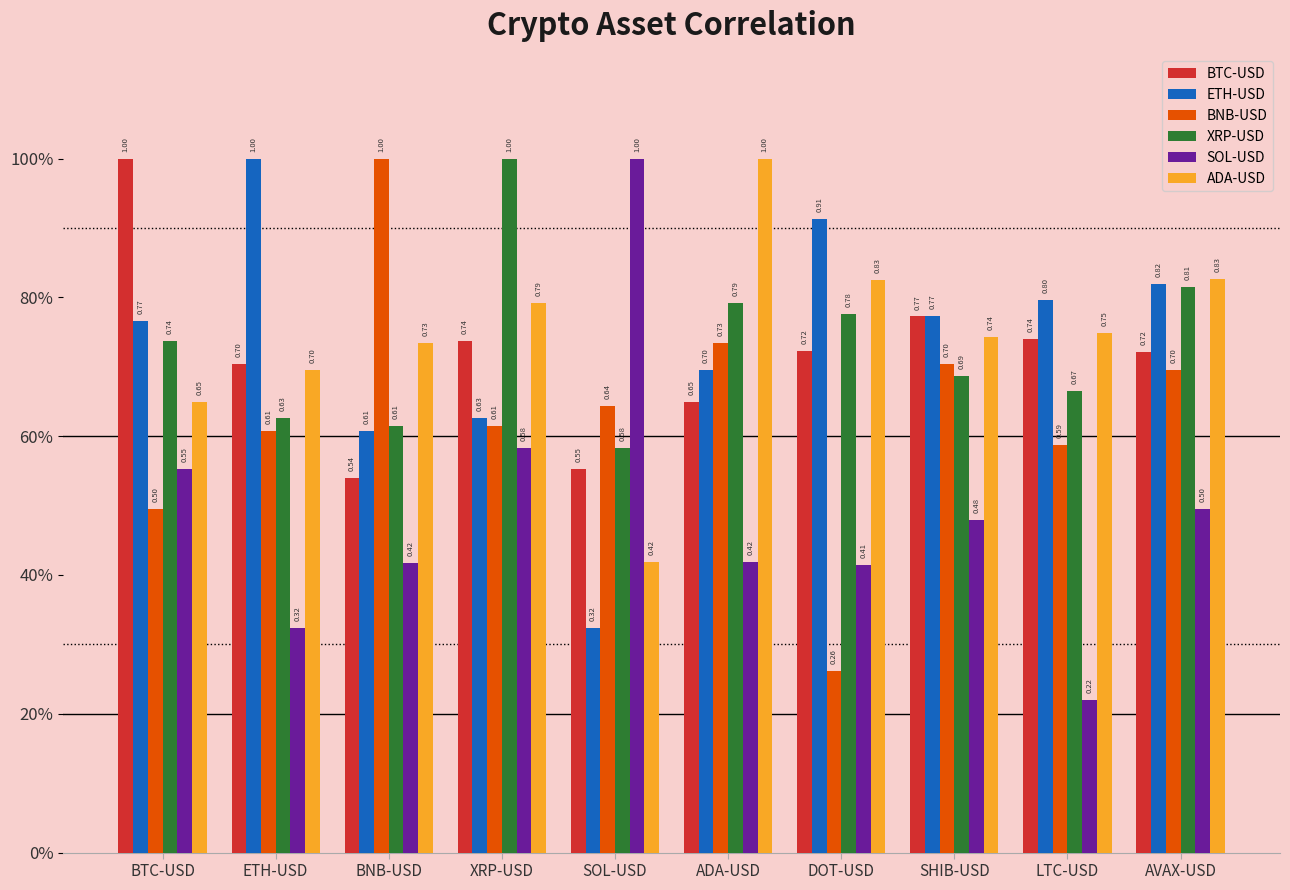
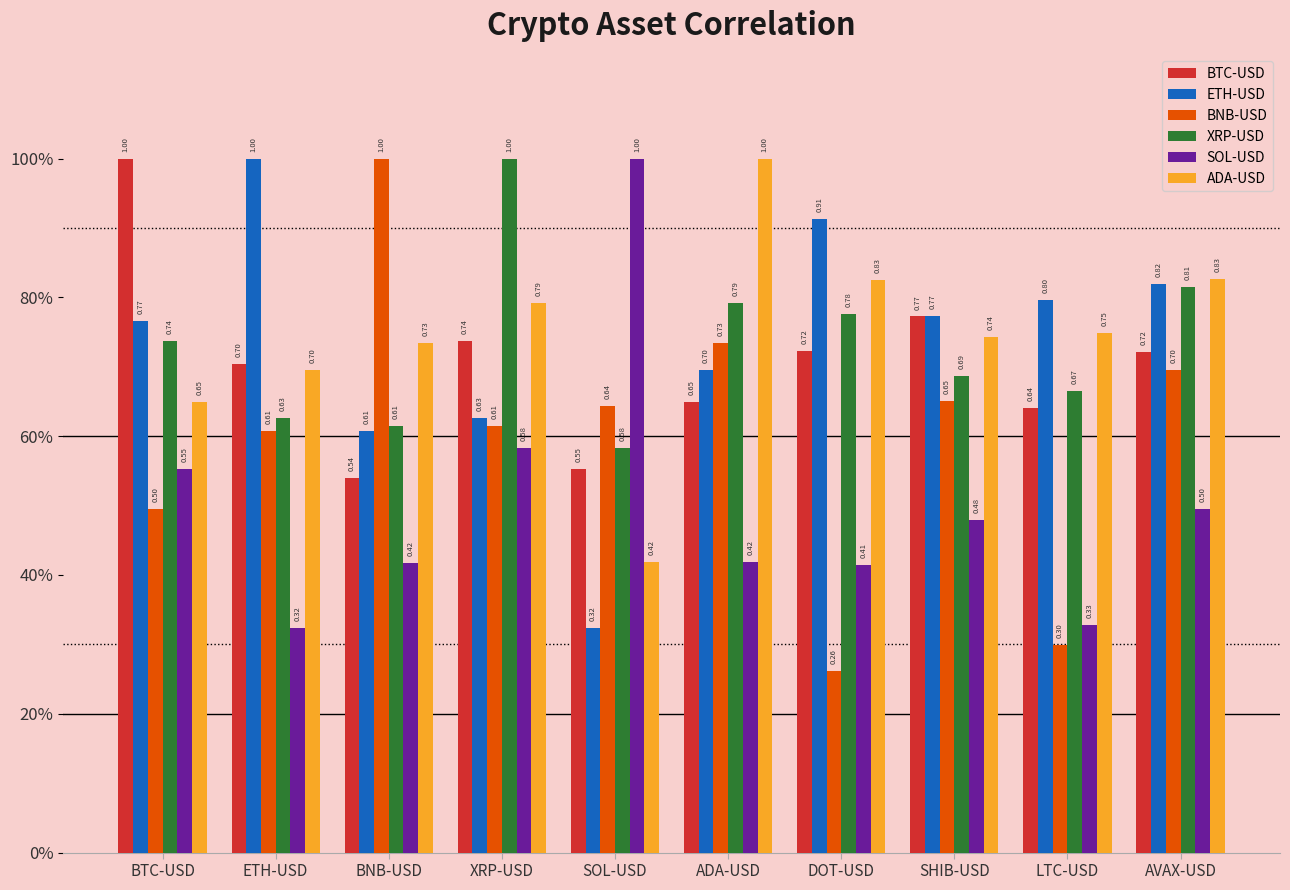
BNB-USD, SHIB-USD: 0.70 -> 0.65
BTC-USD, LTC-USD: 0.74 -> 0.64
BNB-USD, LTC-USD: 0.59 -> 0.30
SOL-USD, LTC-USD: 0.22 -> 0.33
